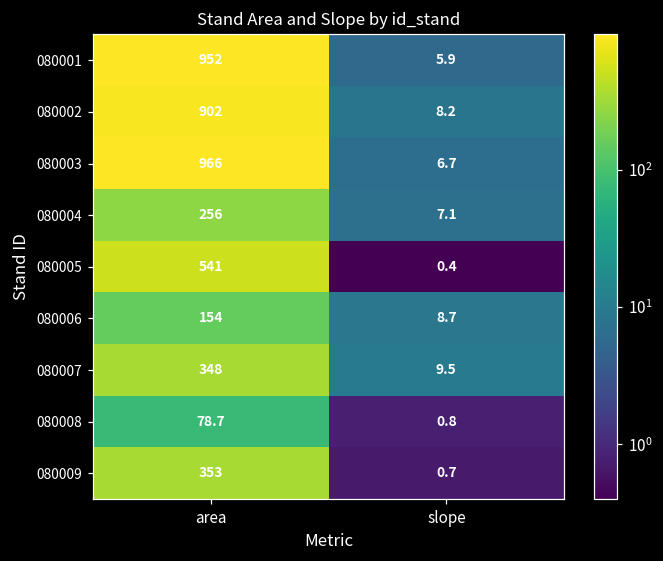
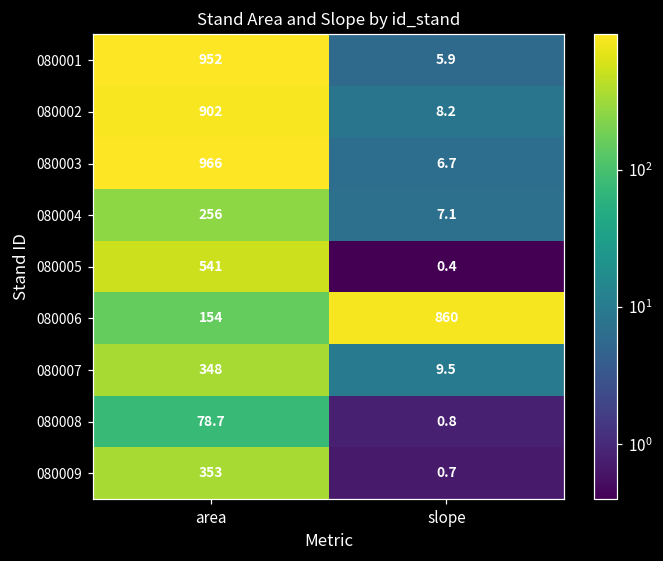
080006, slope: 8.7 -> 860
